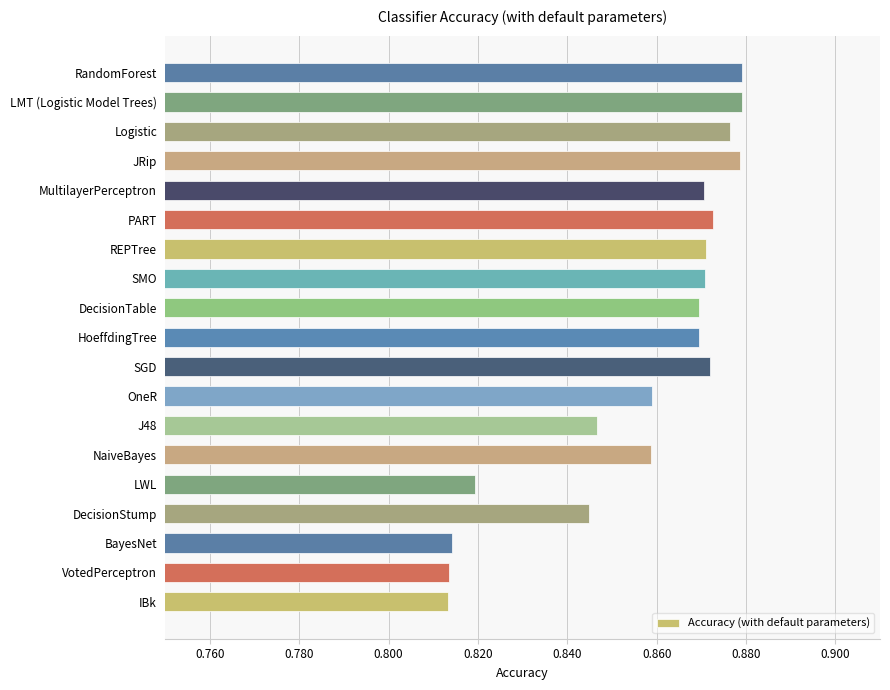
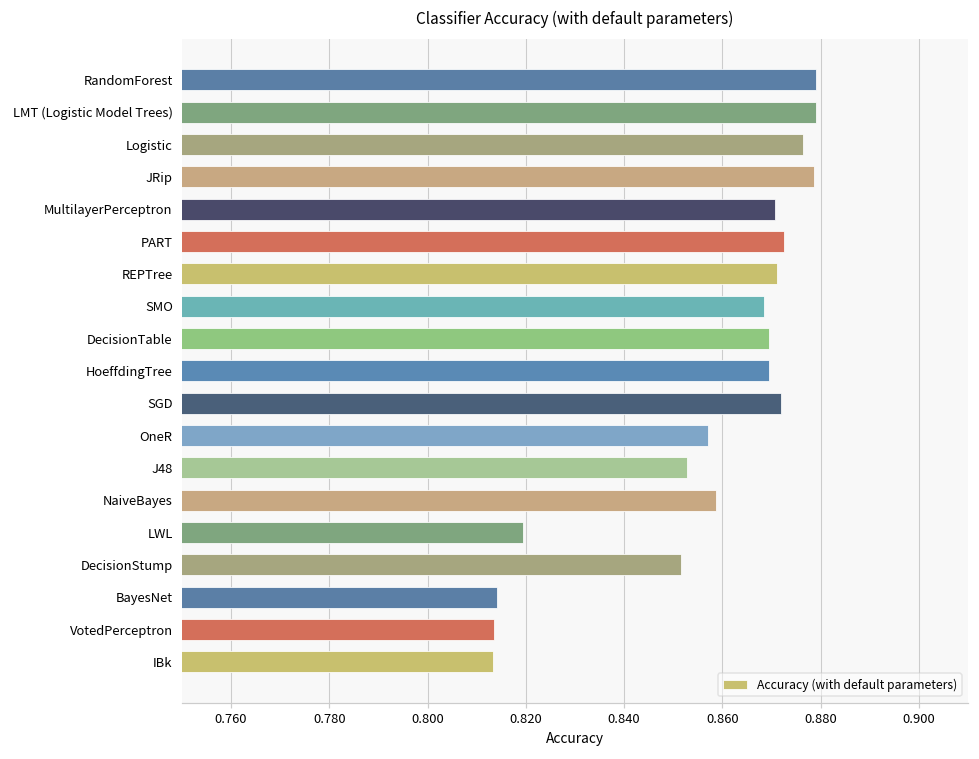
SMO: 0.871 -> 0.869
OneR: 0.859 -> 0.857
J48: 0.847 -> 0.853
DecisionStump: 0.845 -> 0.852
